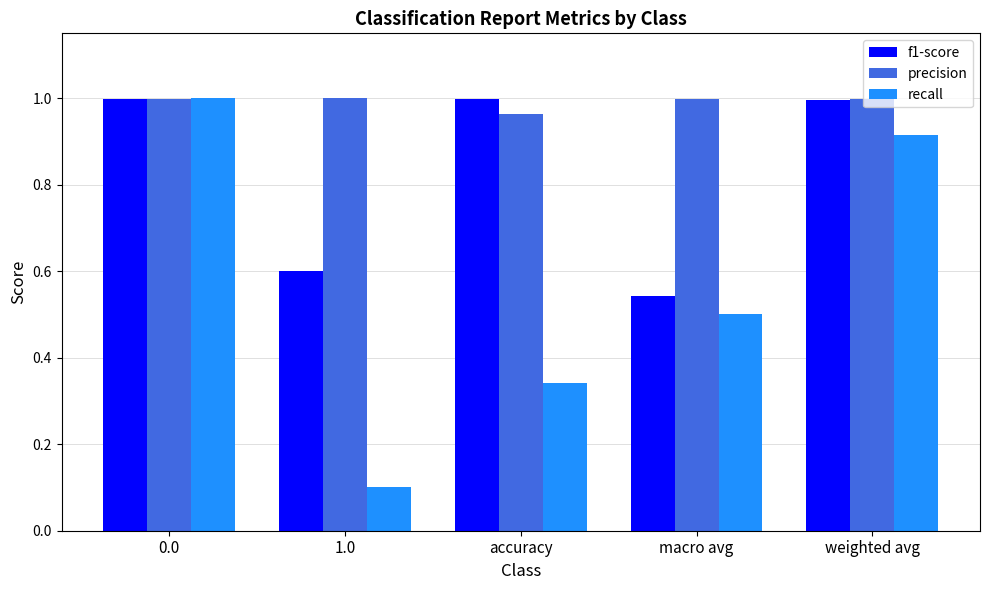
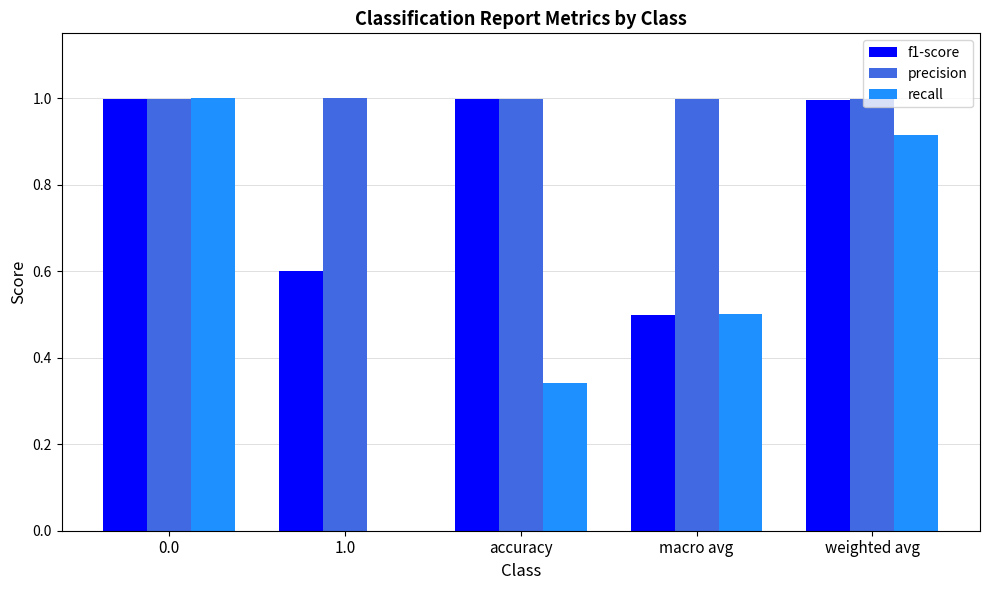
recall, 1.0: 0.1 -> 0.0
precision, accuracy: 0.96 -> 1.00
f1-score, macro avg: 0.54 -> 0.50
